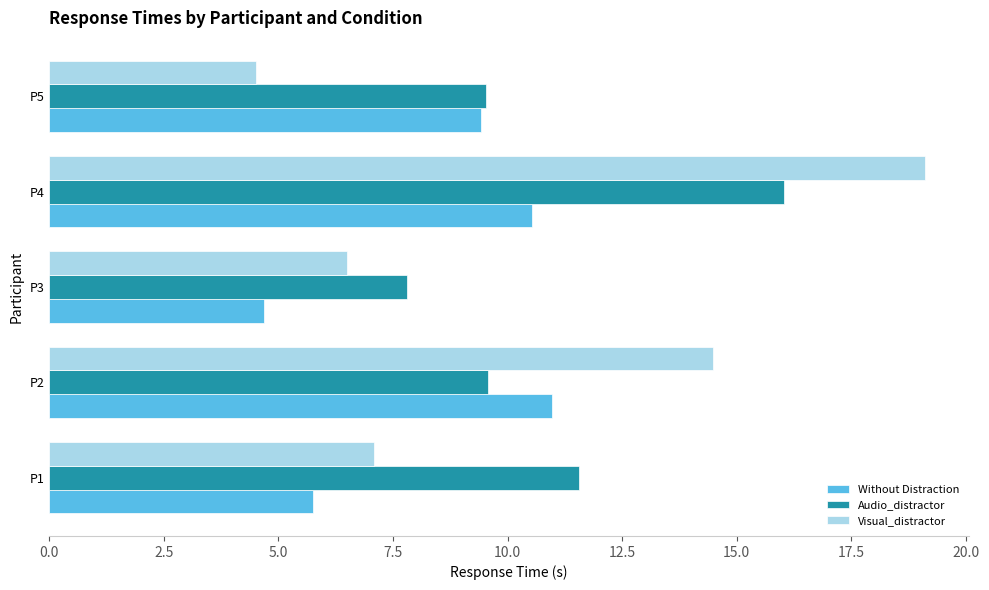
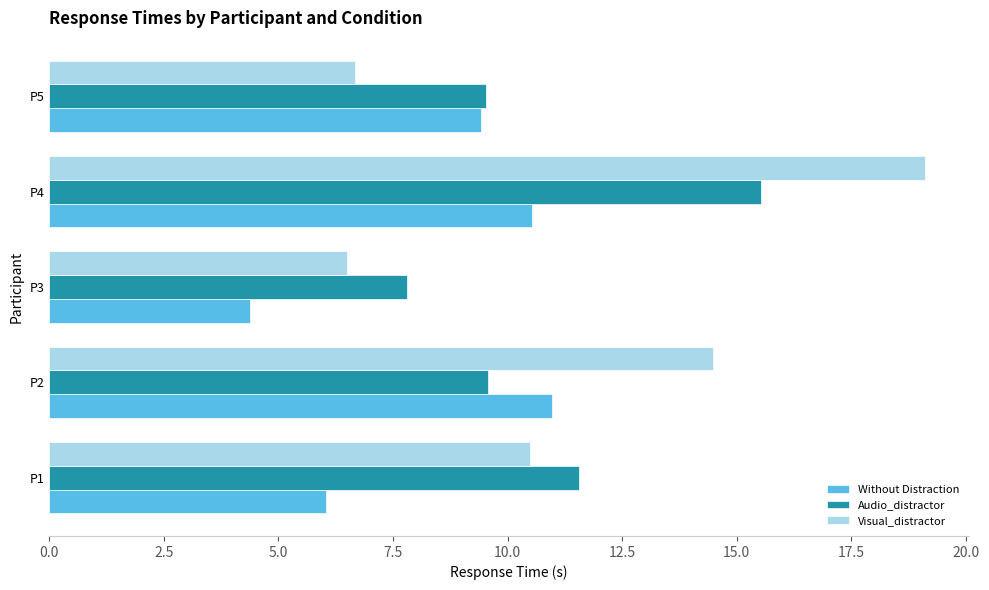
Visual_distractor, P5: 4.5 -> 6.7
Audio_distractor, P4: 16.0 -> 15.5
Without Distraction, P3: 4.7 -> 4.4
Visual_distractor, P1: 7.1 -> 10.5
Without Distraction, P1: 5.8 -> 6.0
